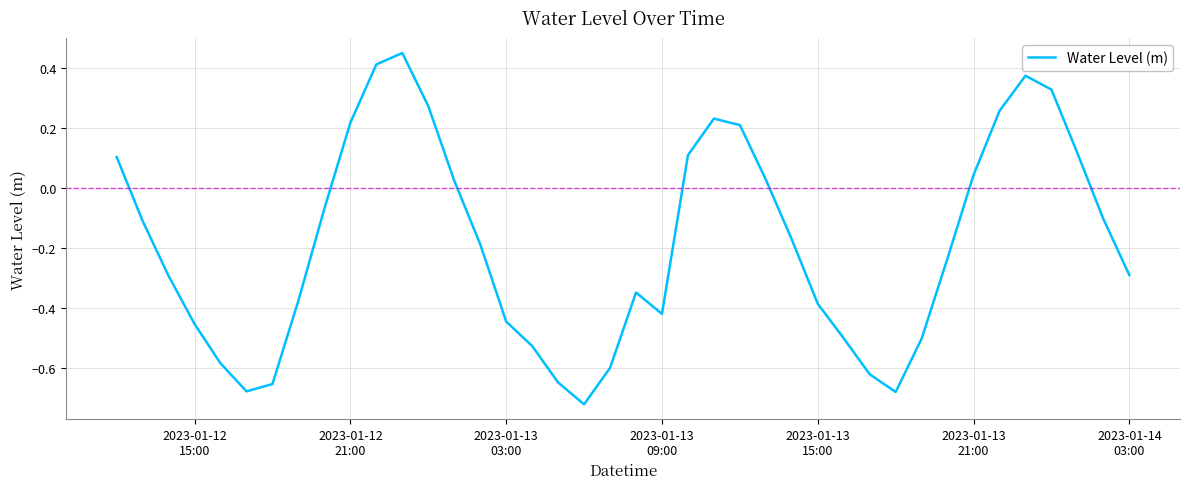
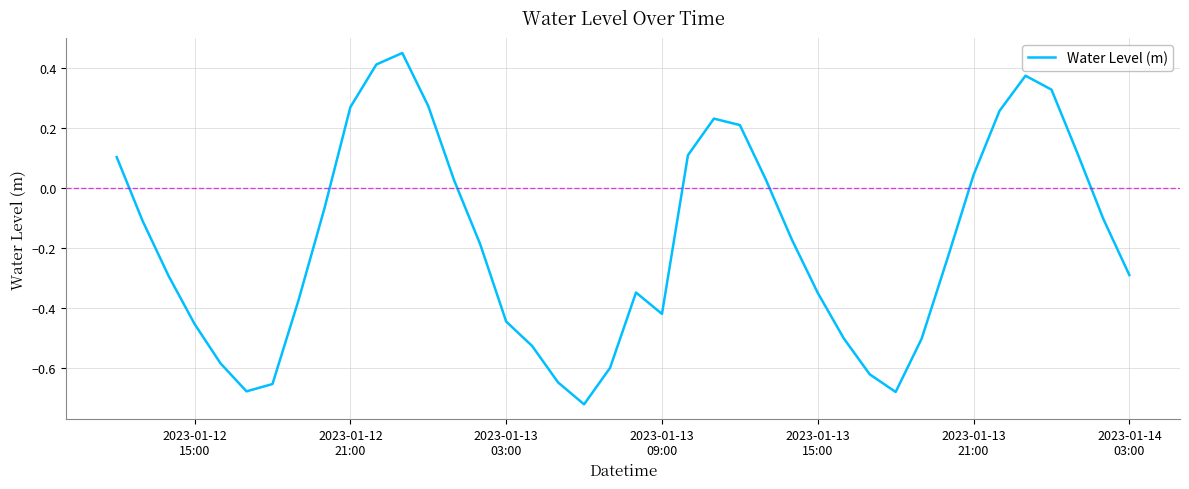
2023-01-12 21:00: 0.22 -> 0.27
2023-01-13 15:00: -0.38 -> -0.35
